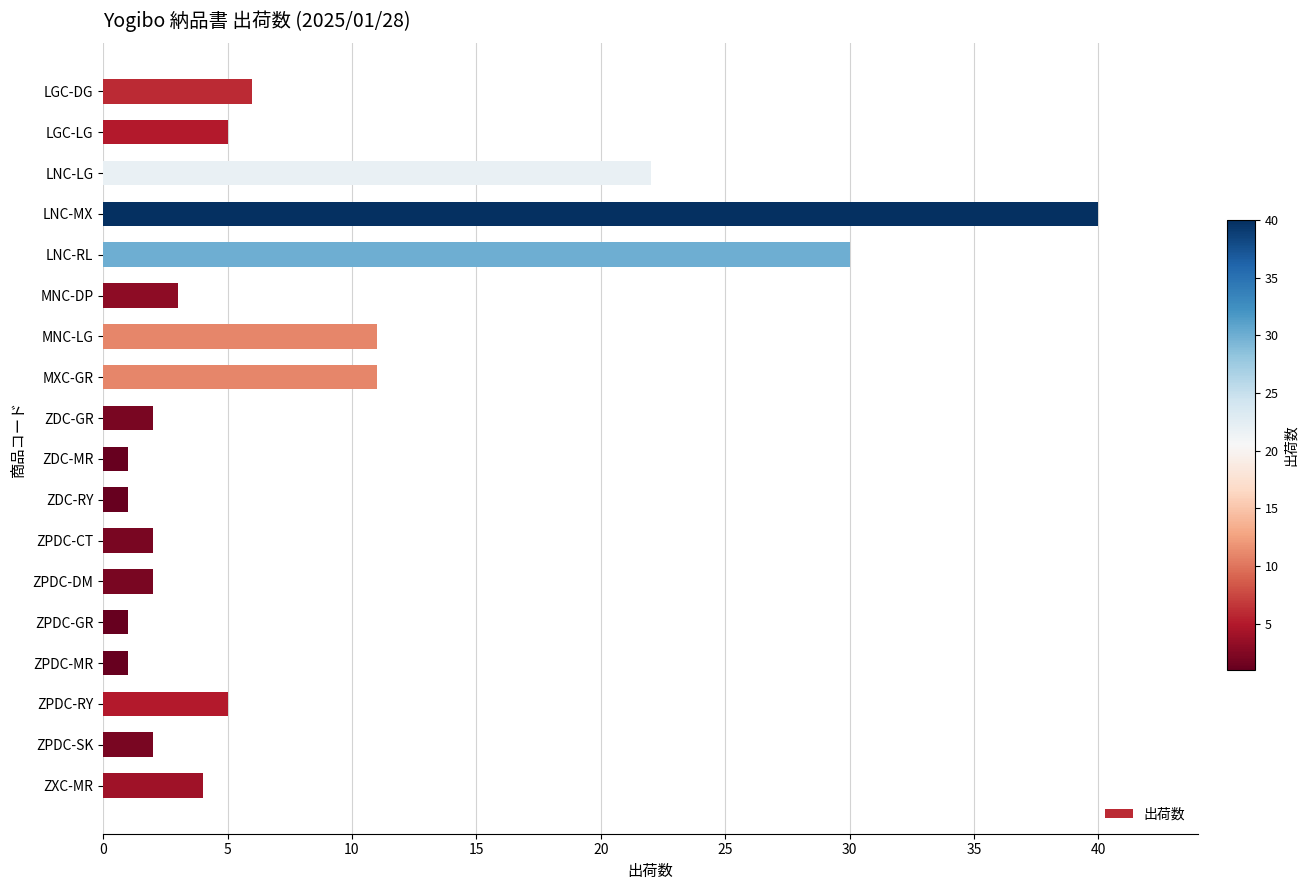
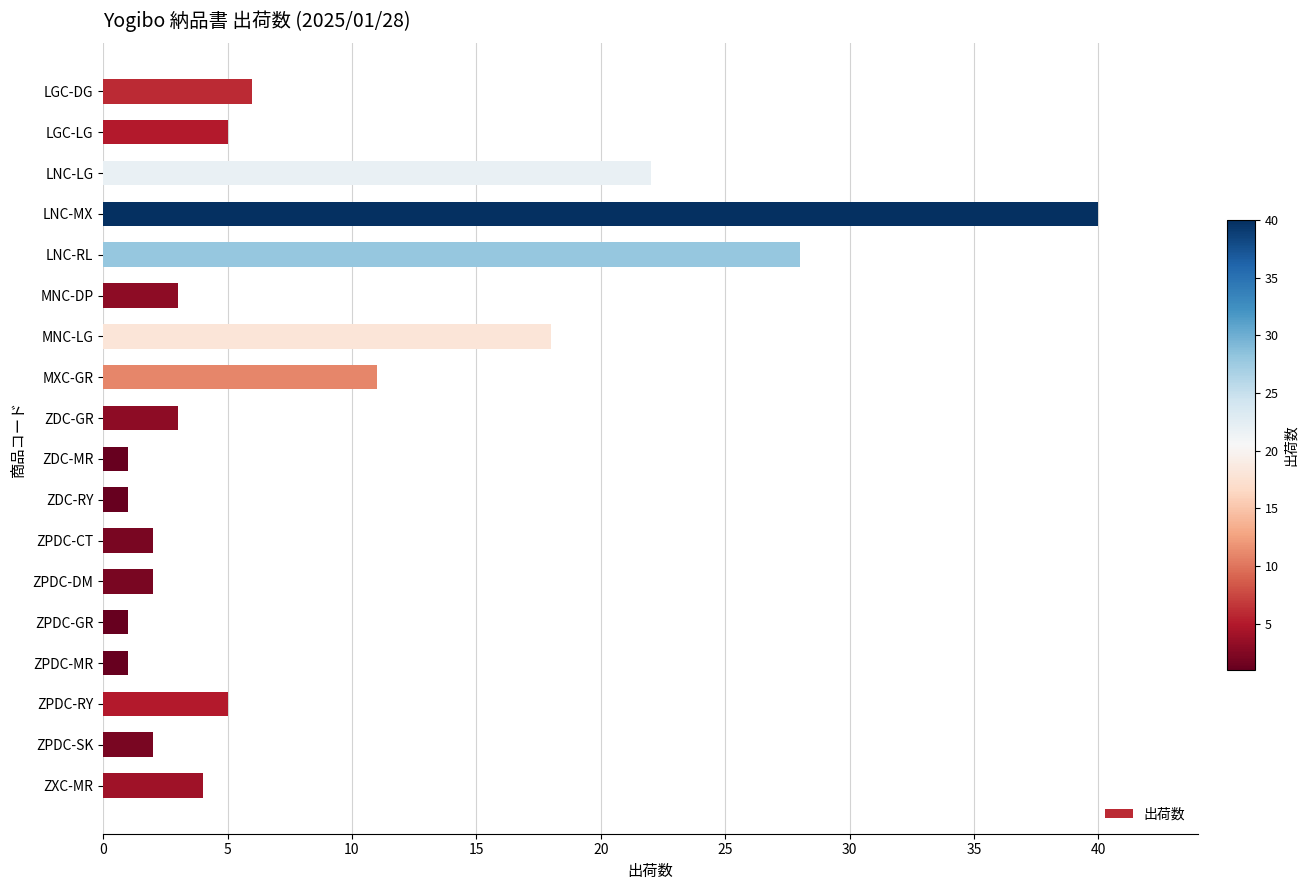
LNC-RL: 30 -> 28
MNC-LG: 11 -> 18
ZDC-GR: 2 -> 3
